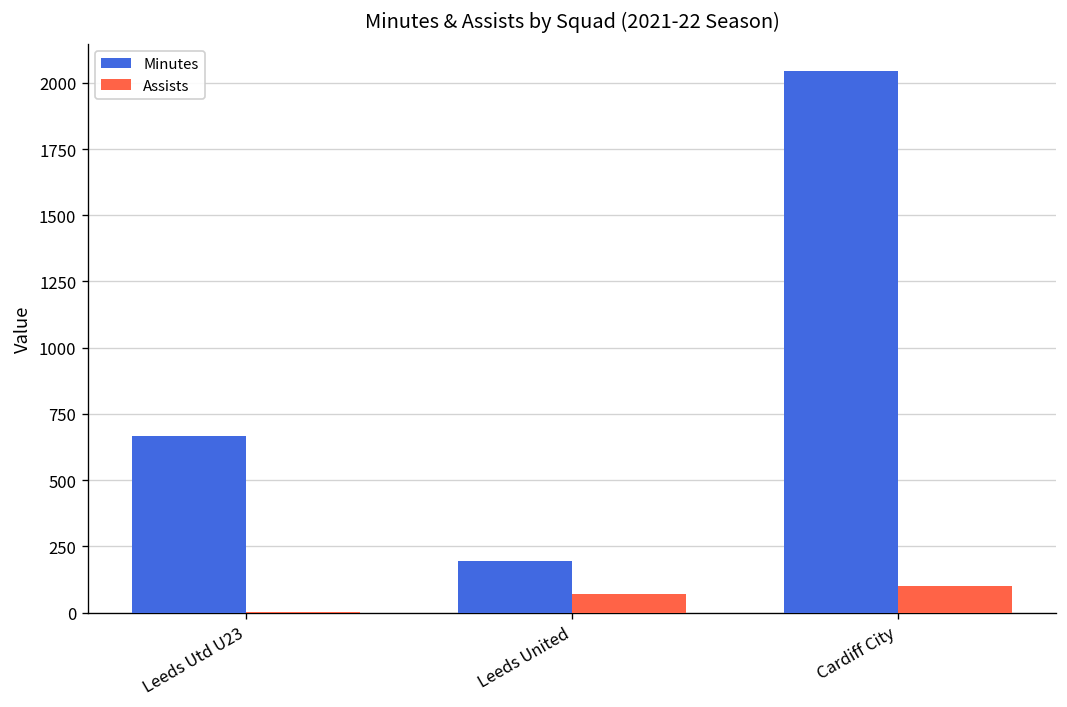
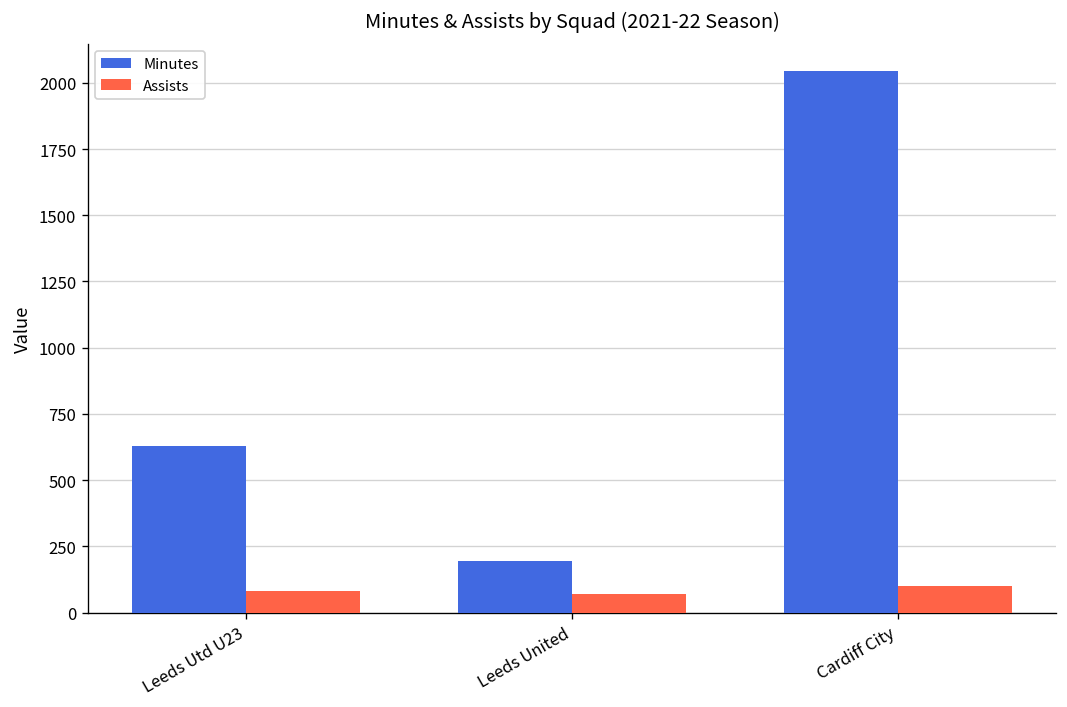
Minutes, Leeds Utd U23: 670 -> 630
Assists, Leeds Utd U23: 0 -> 80
